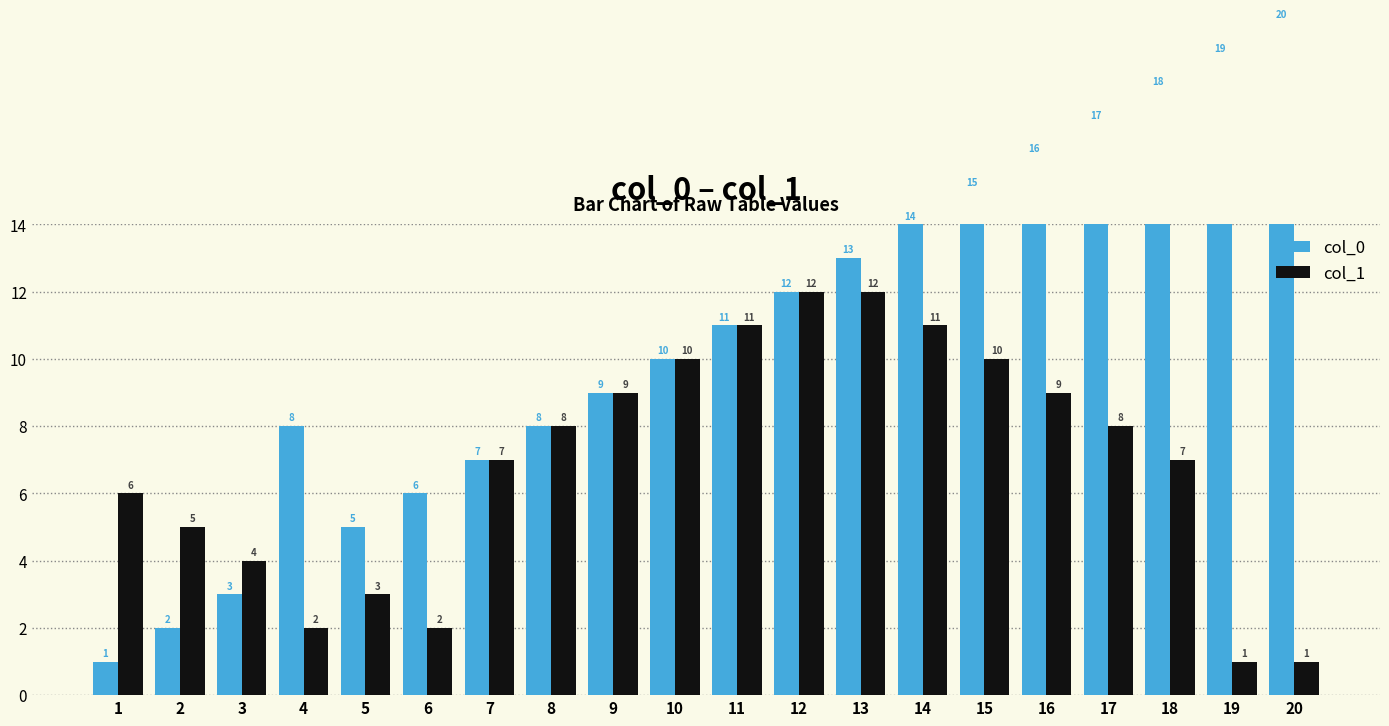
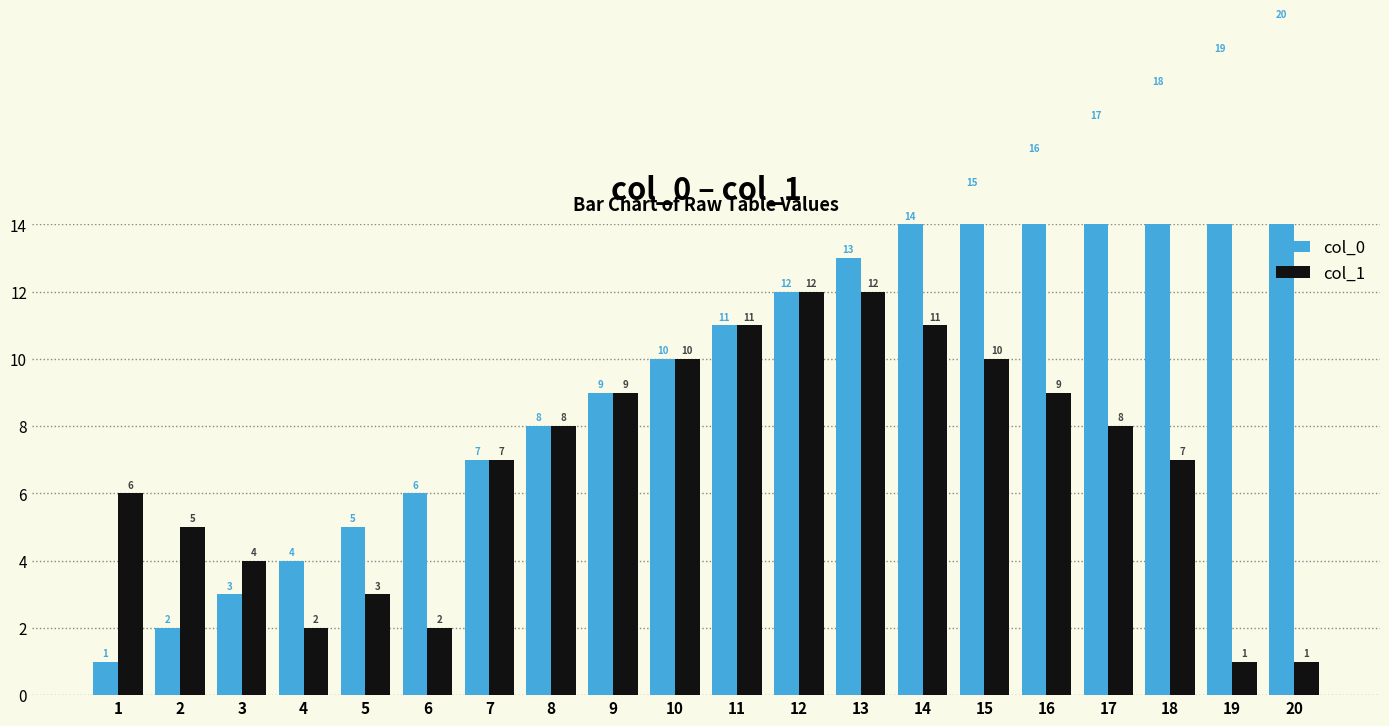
col_0, 4: 8 -> 4
